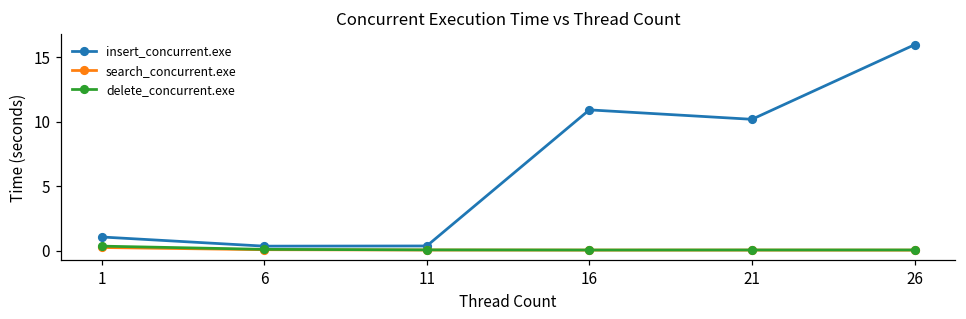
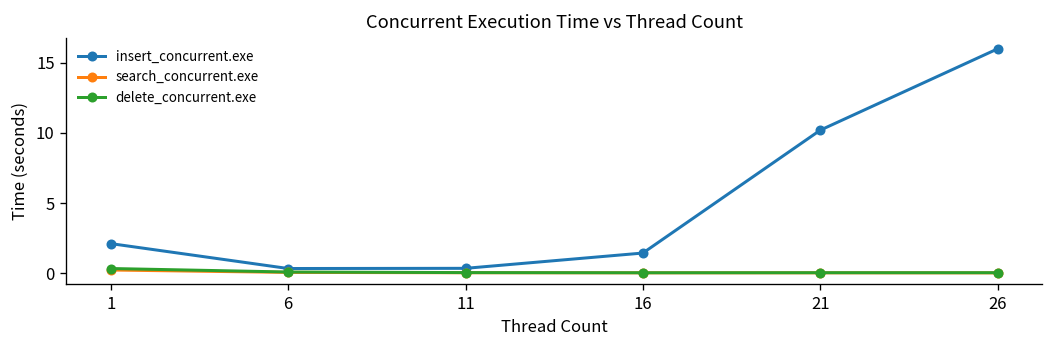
insert_concurrent.exe, 1: 1.1 -> 2.1
insert_concurrent.exe, 16: 10.9 -> 1.5
